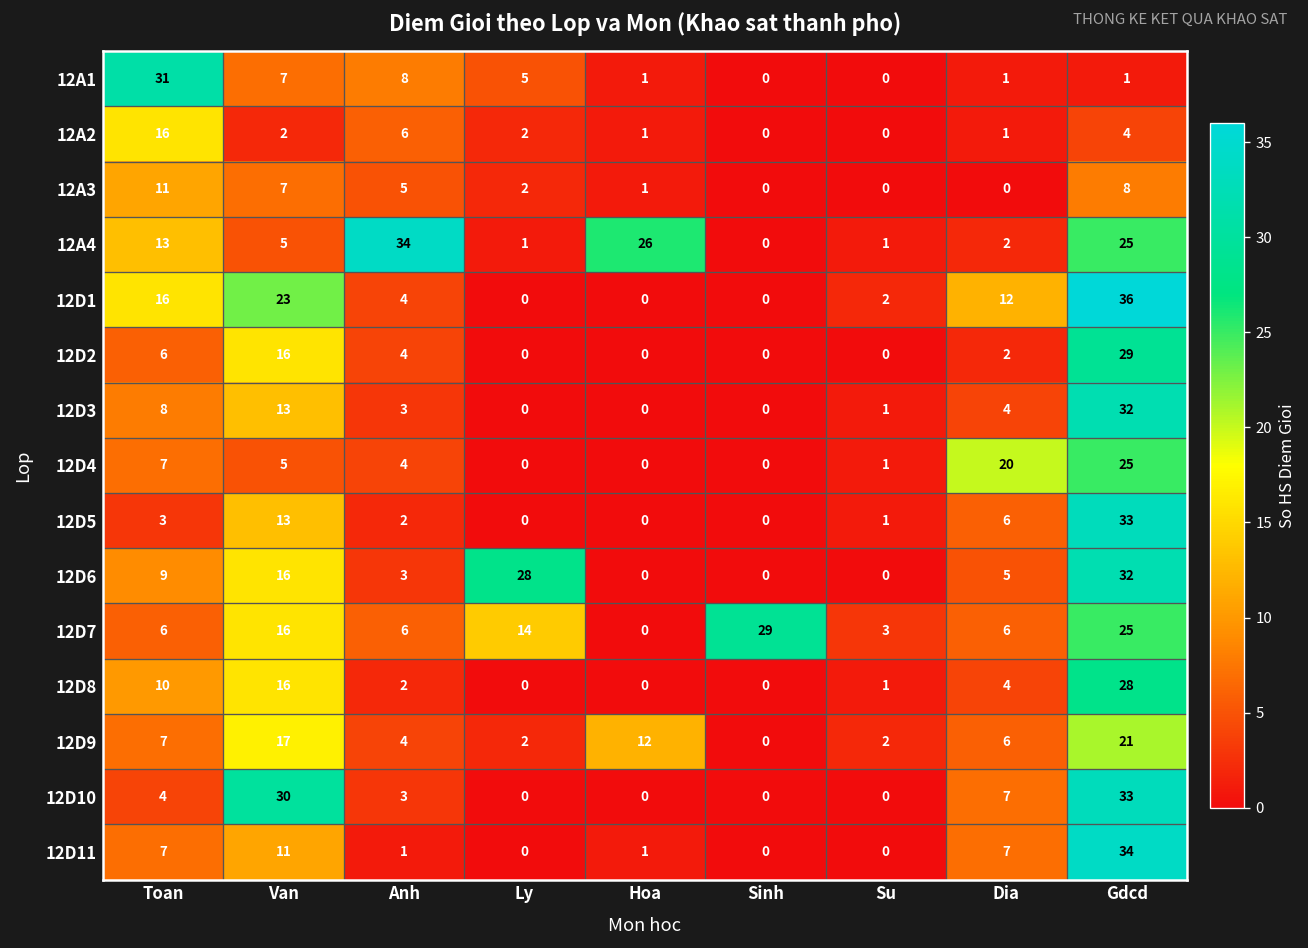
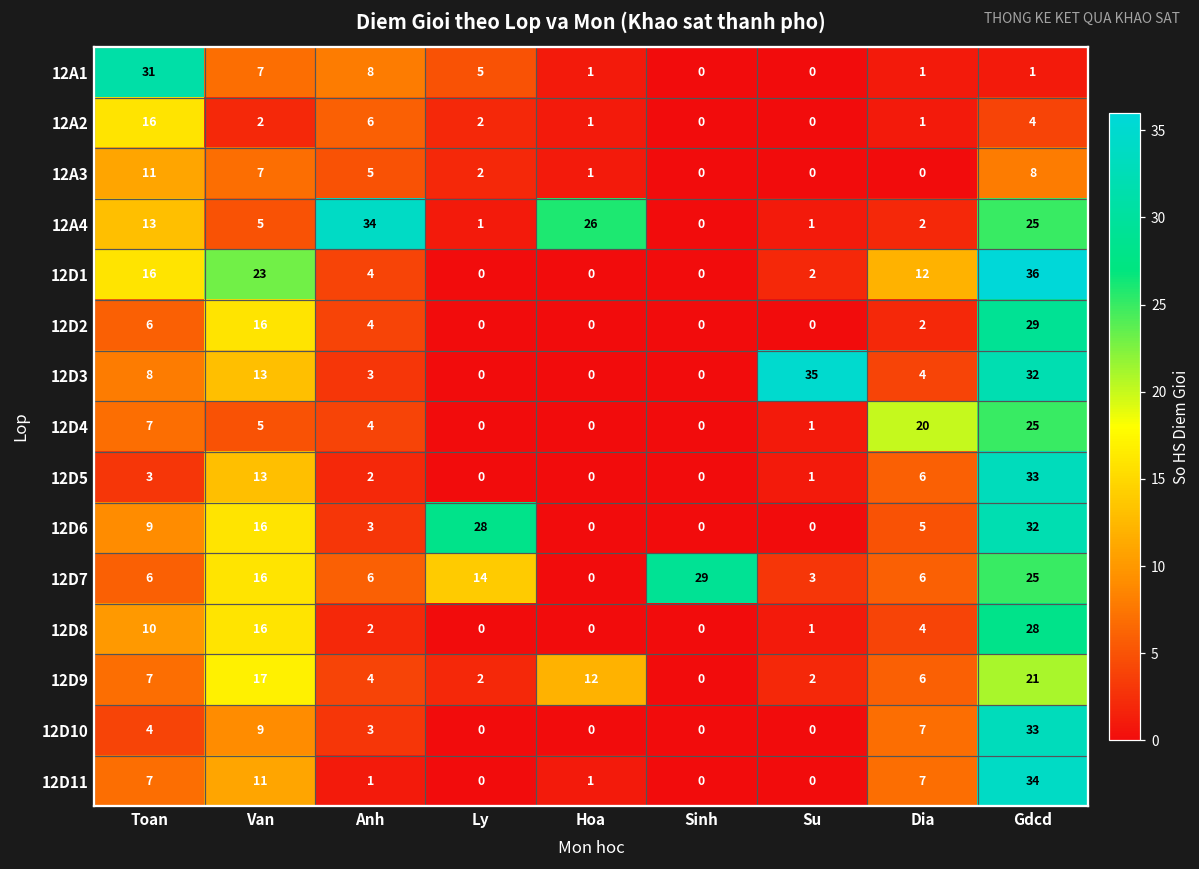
12D3, Su: 1 -> 35
12D10, Van: 30 -> 9
